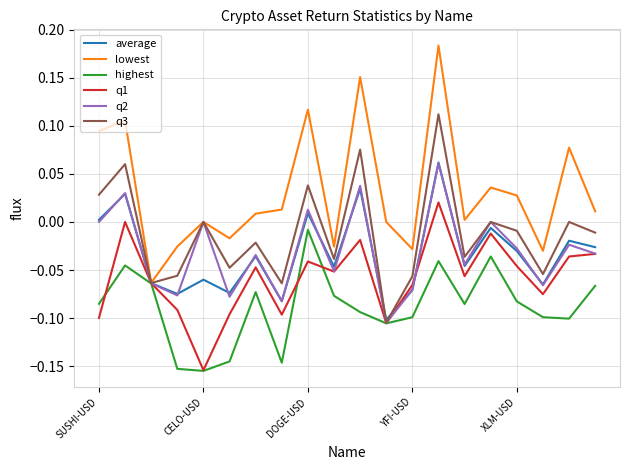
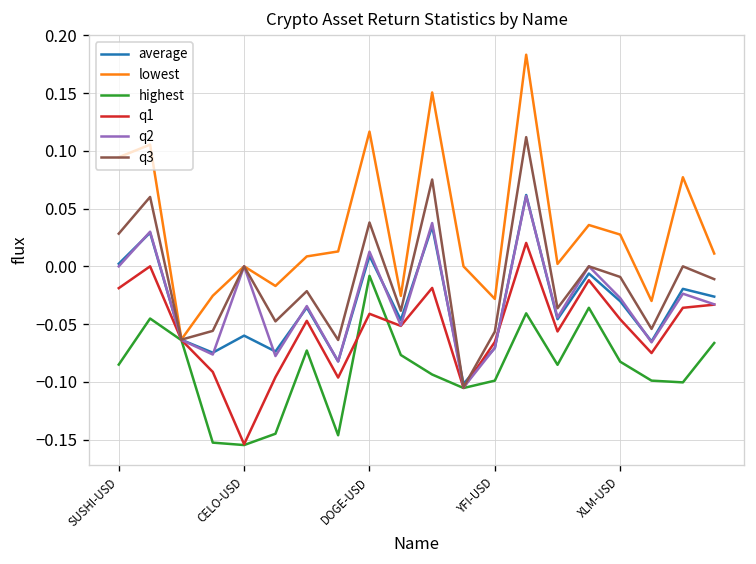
q1, SUSHI-USD: -0.10 -> -0.02
